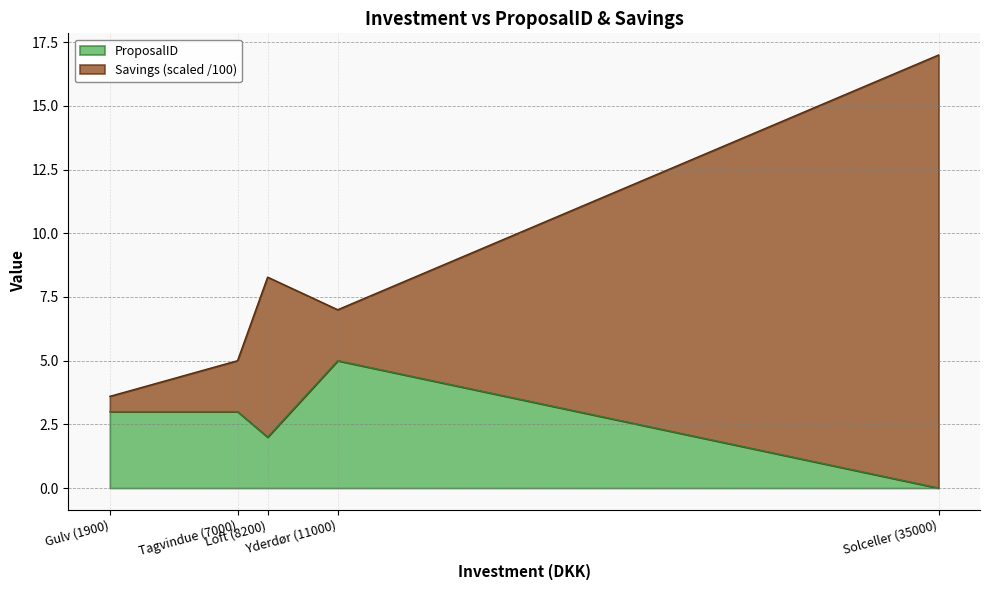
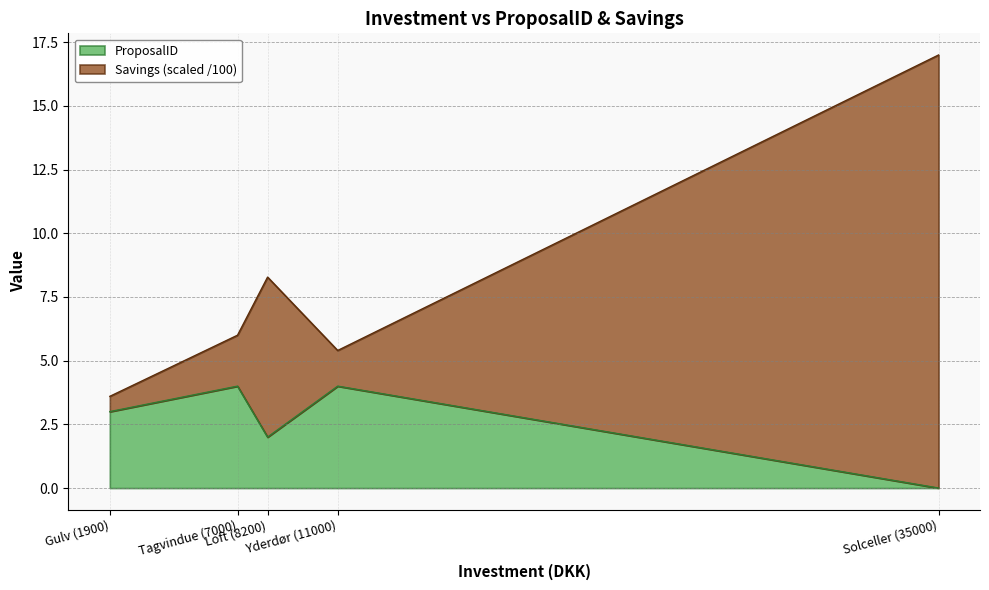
ProposalID, Tagvindue (7000): 3 -> 4
ProposalID, Yderdør (11000): 5 -> 4
Savings (scaled /100), Yderdør (11000): 2.0 -> 1.4
